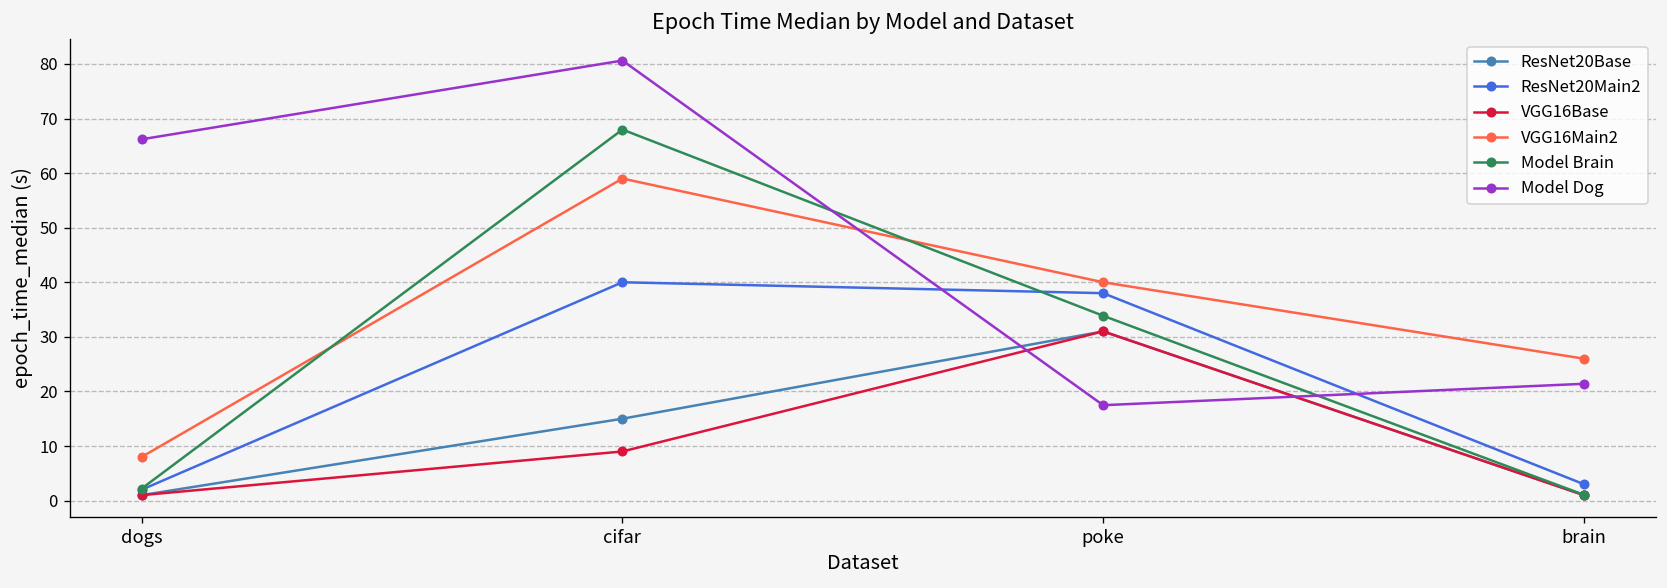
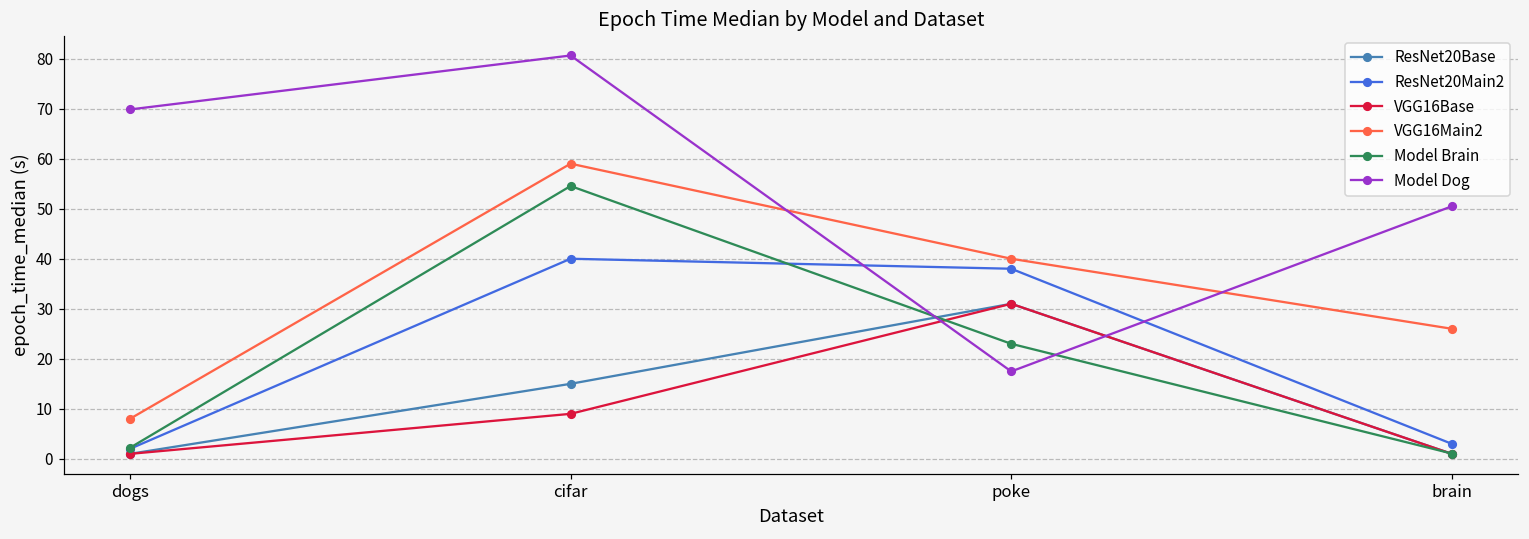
Model Dog, dogs: 66 -> 70
Model Brain, cifar: 68 -> 55
Model Brain, poke: 34 -> 23
Model Dog, brain: 21 -> 50
